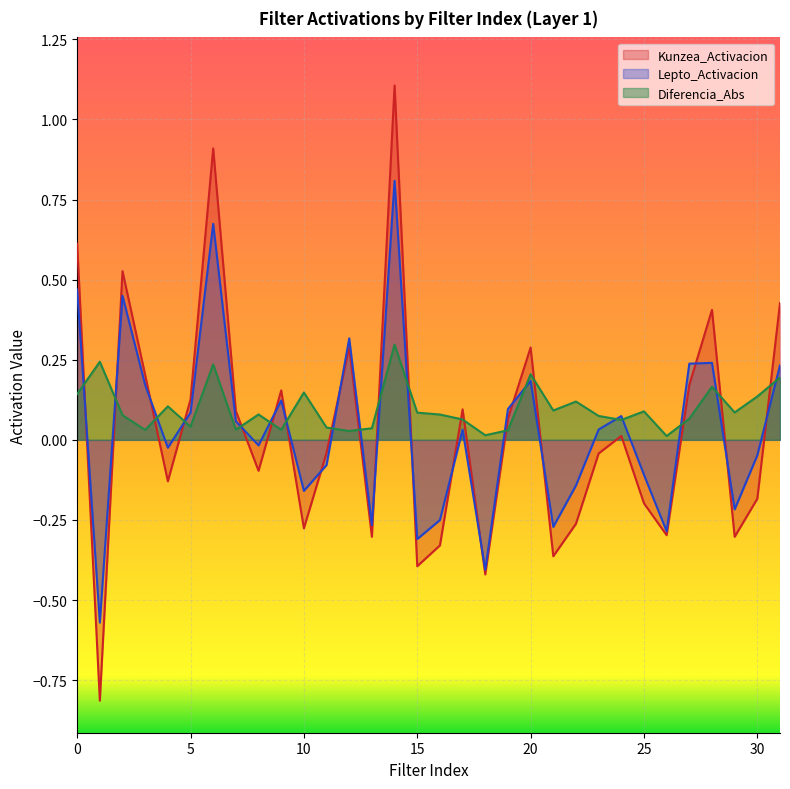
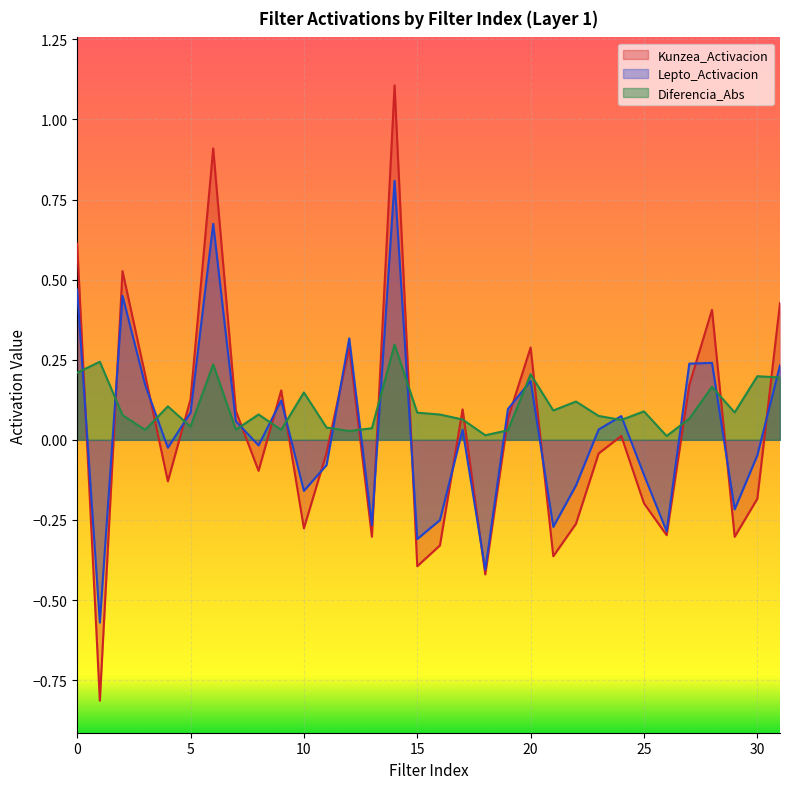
Diferencia_Abs, 0: 0.14 -> 0.21
Diferencia_Abs, 30: 0.14 -> 0.20
